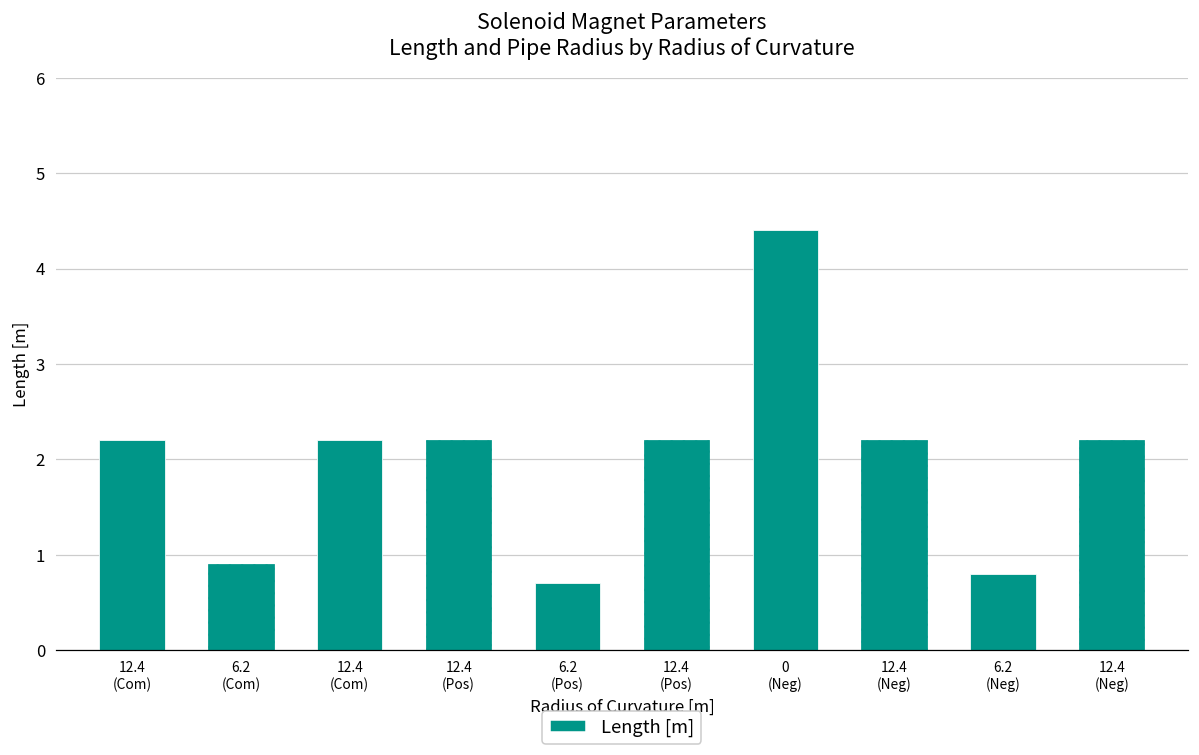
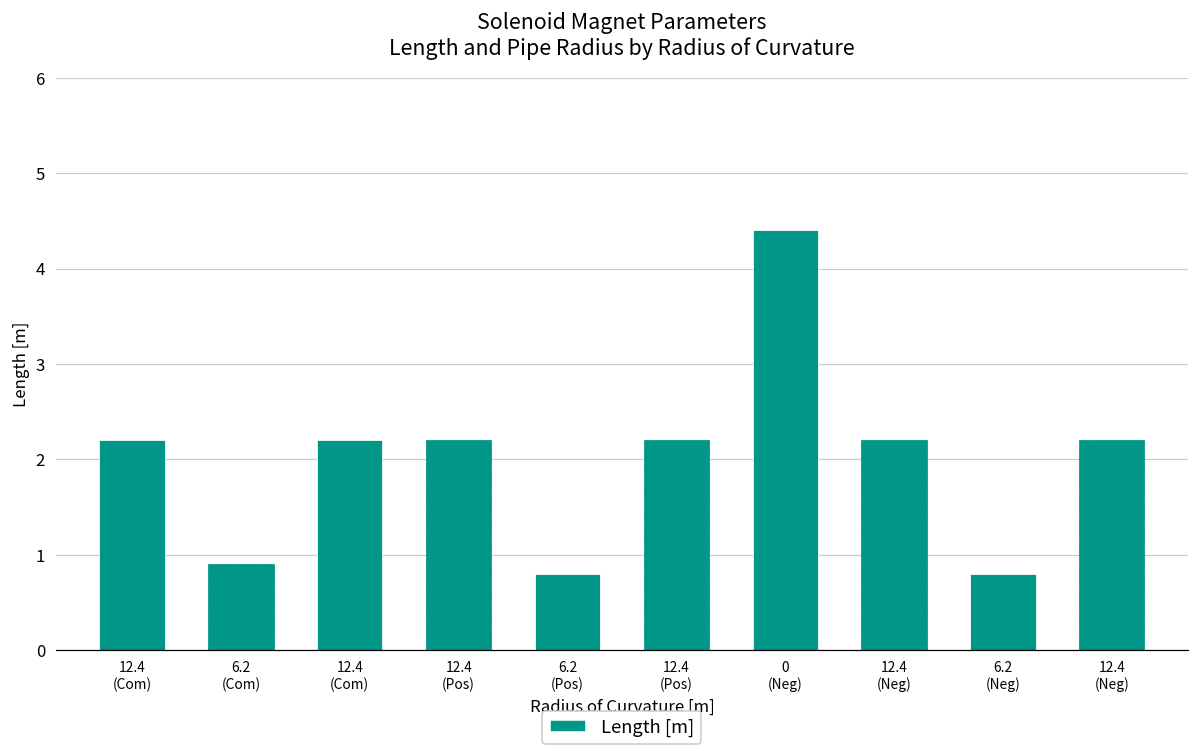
6.2 (Pos): 0.7 -> 0.8
